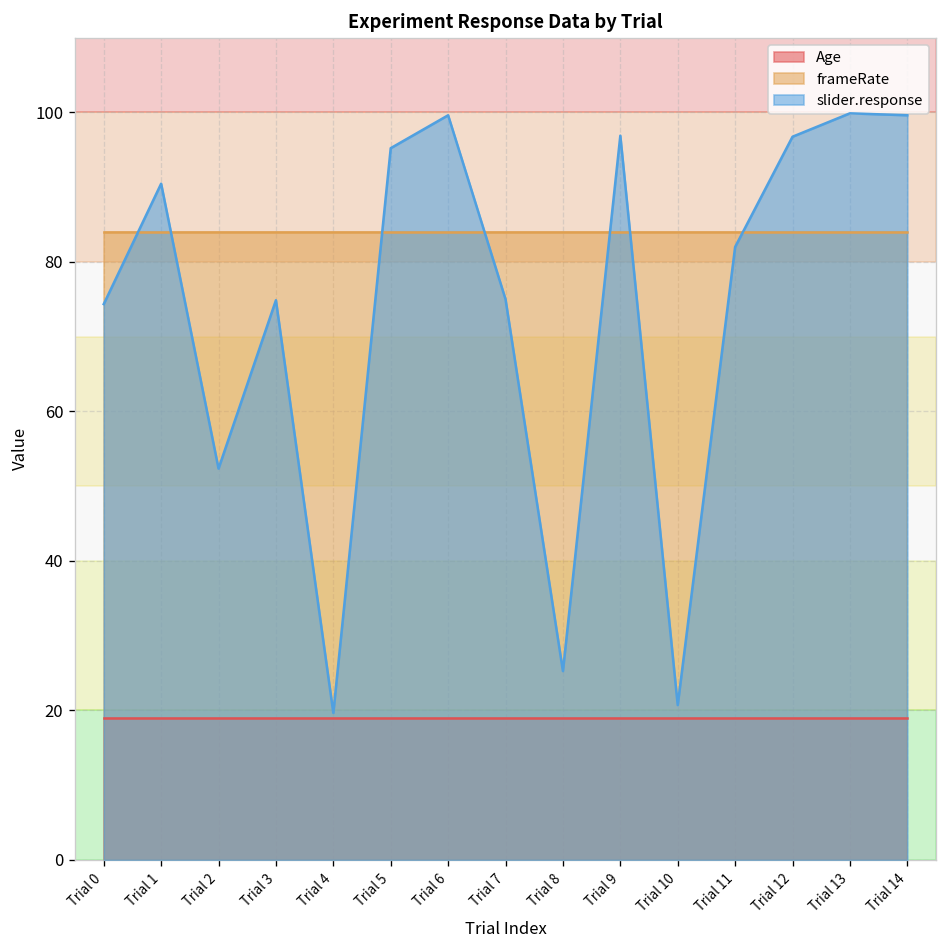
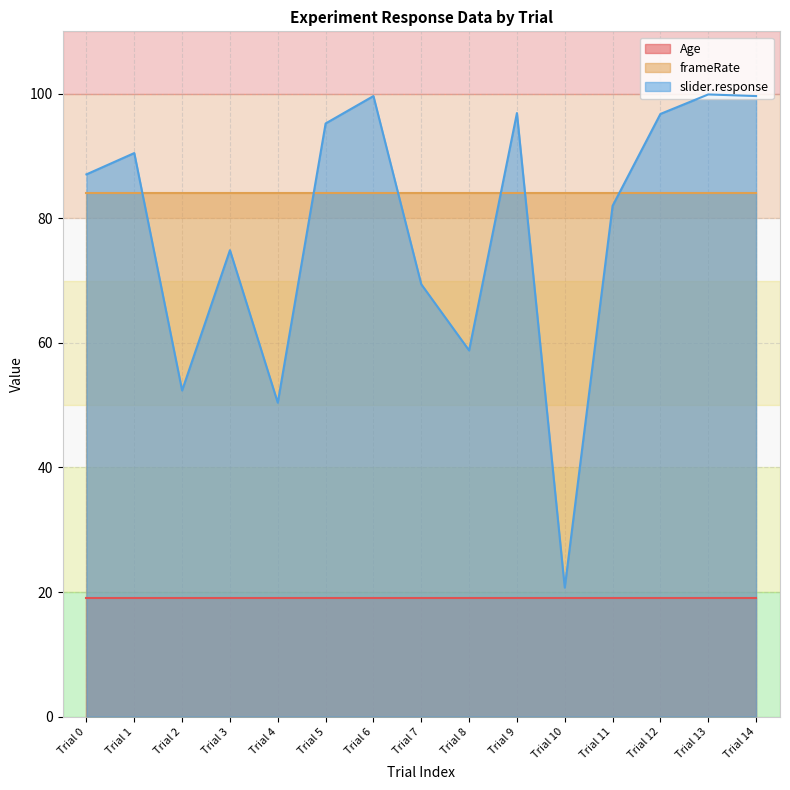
slider.response, Trial 0: 74 -> 87
slider.response, Trial 4: 20 -> 50
slider.response, Trial 7: 75 -> 69
slider.response, Trial 8: 25 -> 59
